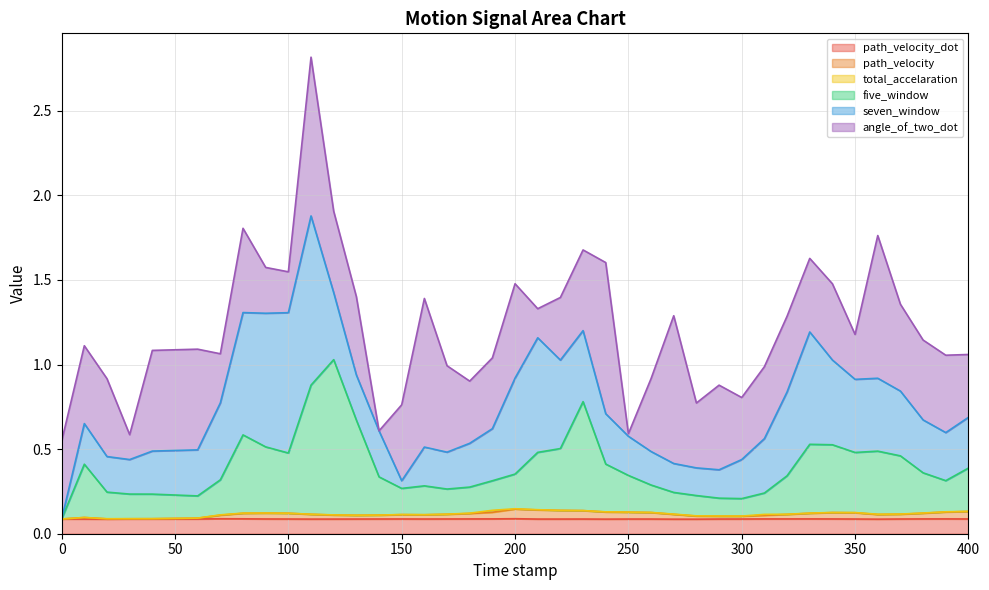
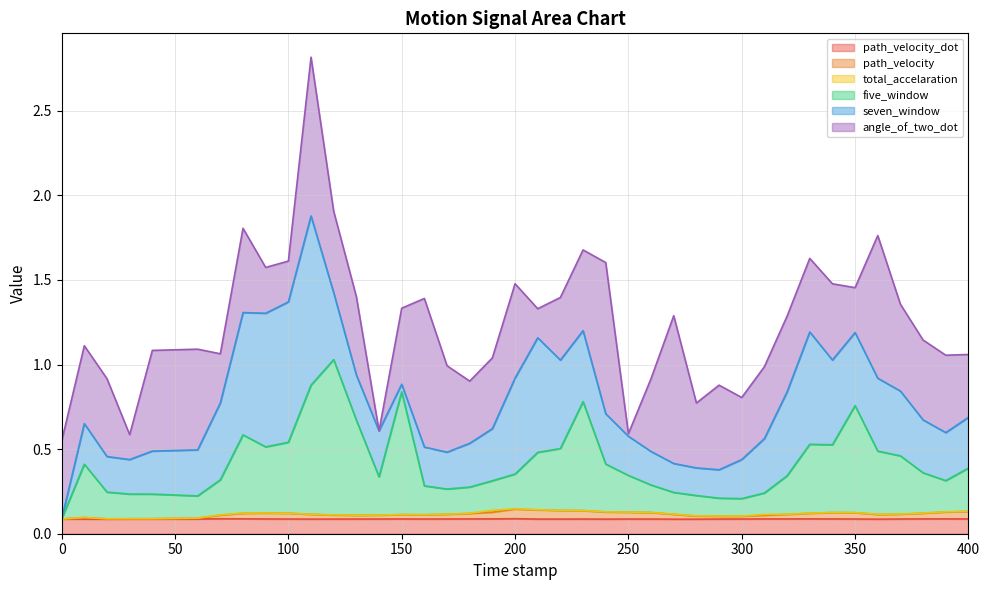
five_window, 100: 0.36 -> 0.42
five_window, 150: 0.15 -> 0.73
five_window, 350: 0.36 -> 0.63
